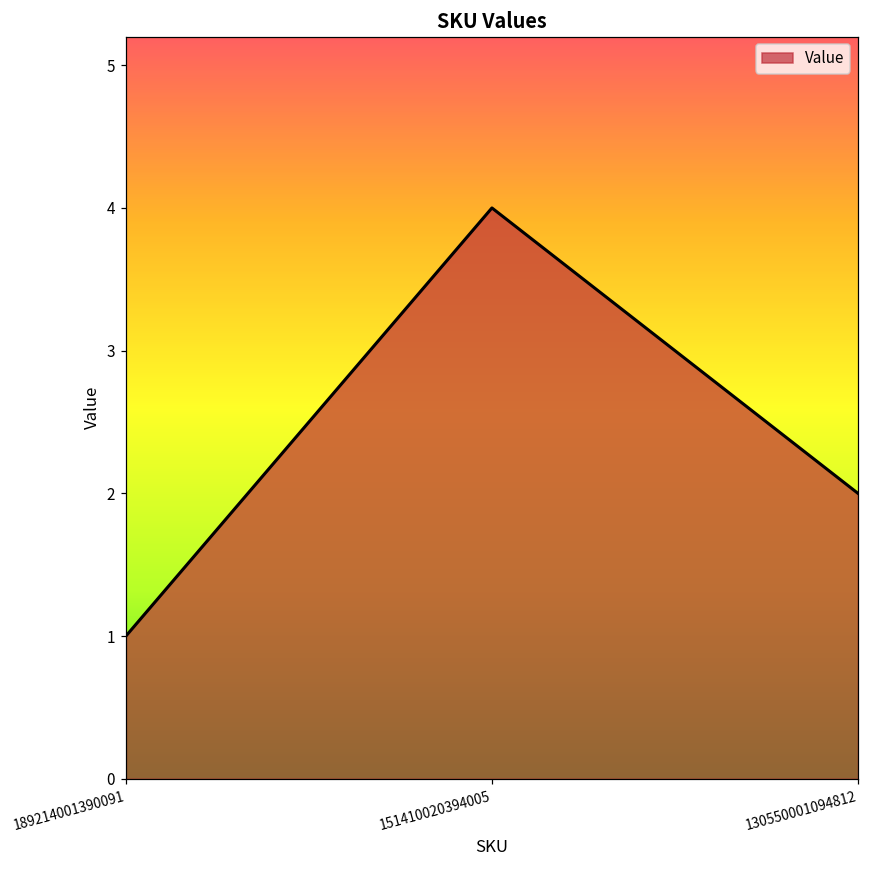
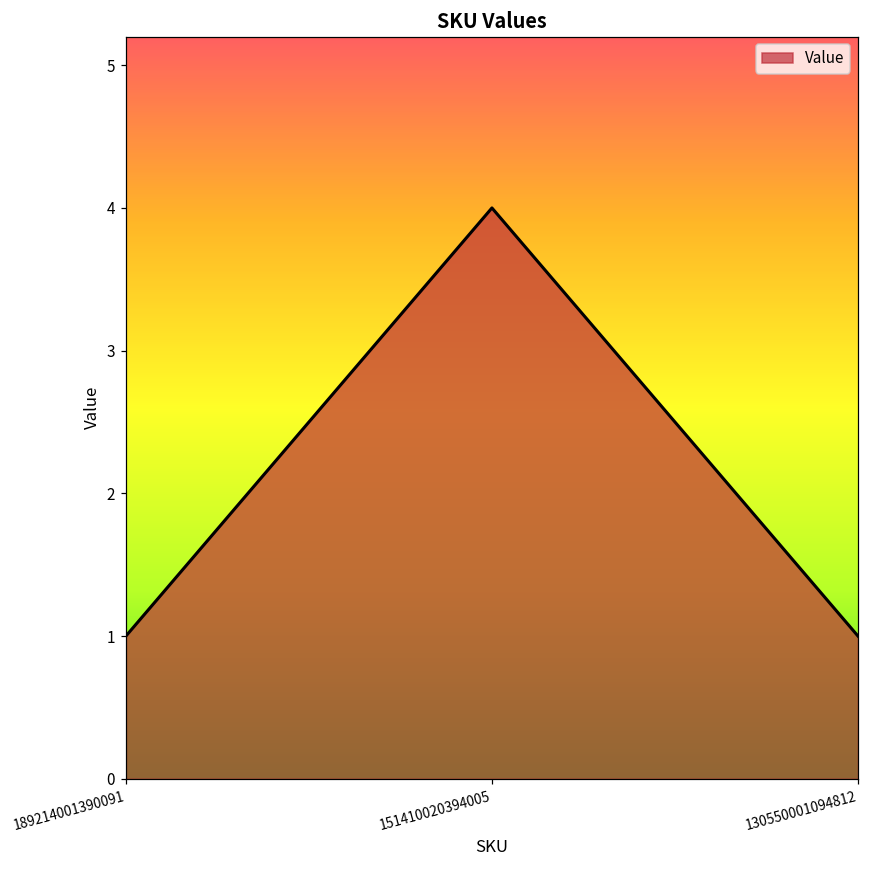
130550001094812: 2 -> 1
